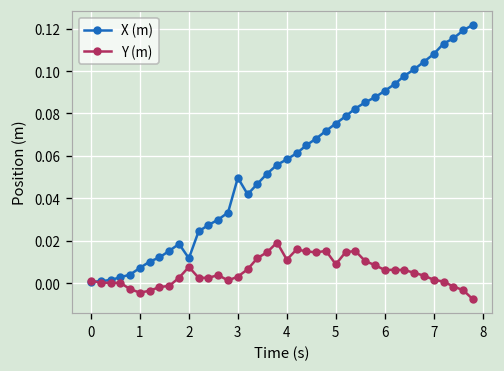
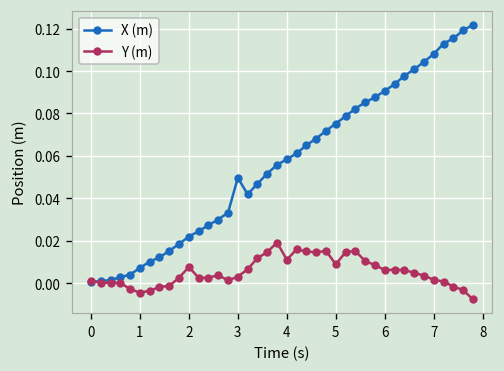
X (m), 2: 0.012 -> 0.022
